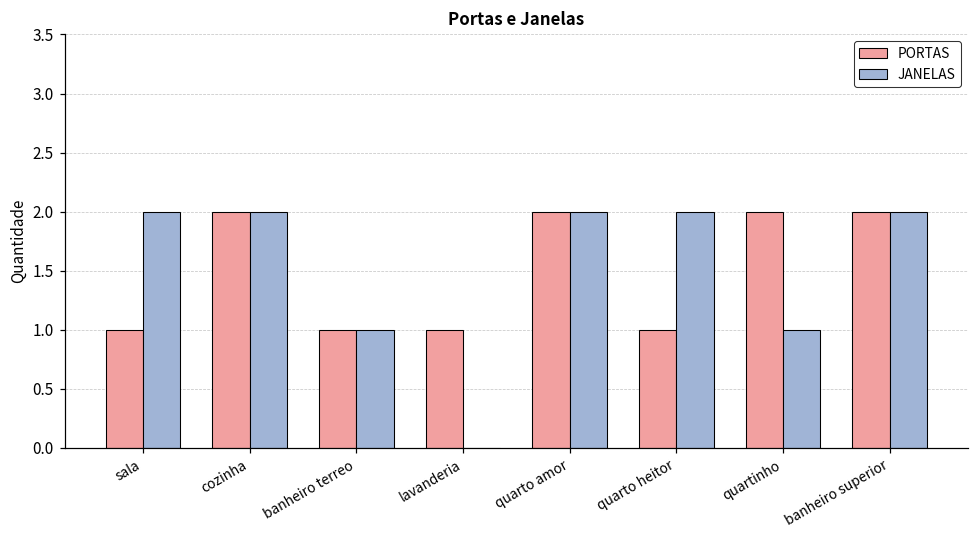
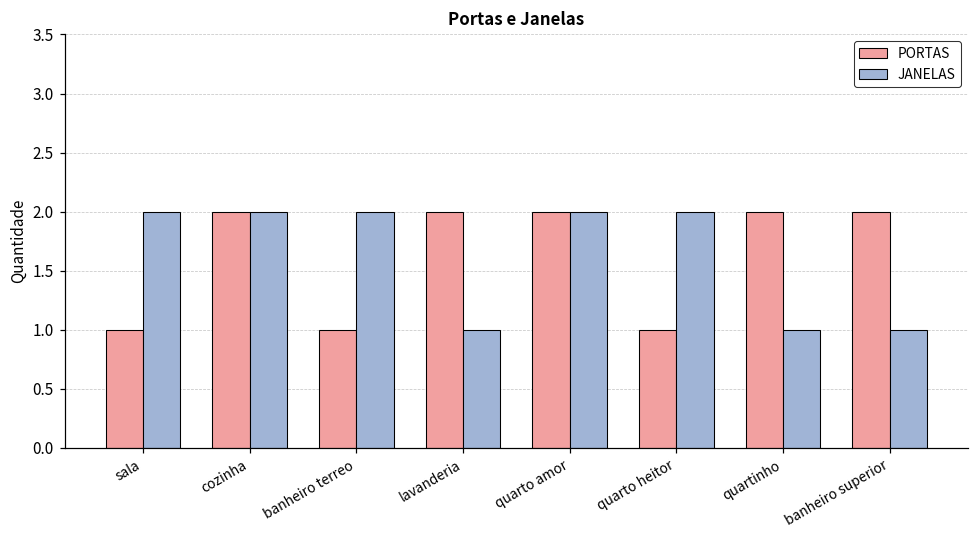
JANELAS, banheiro terreo: 1 -> 2
PORTAS, lavanderia: 1 -> 2
JANELAS, lavanderia: 0 -> 1
JANELAS, banheiro superior: 2 -> 1
